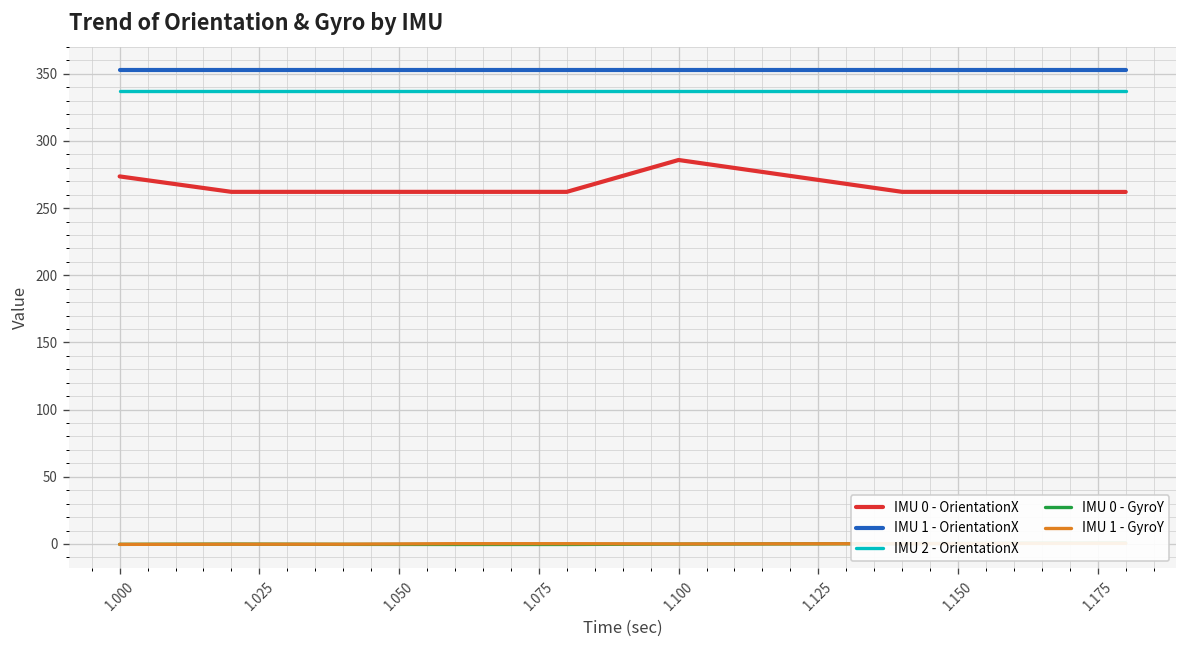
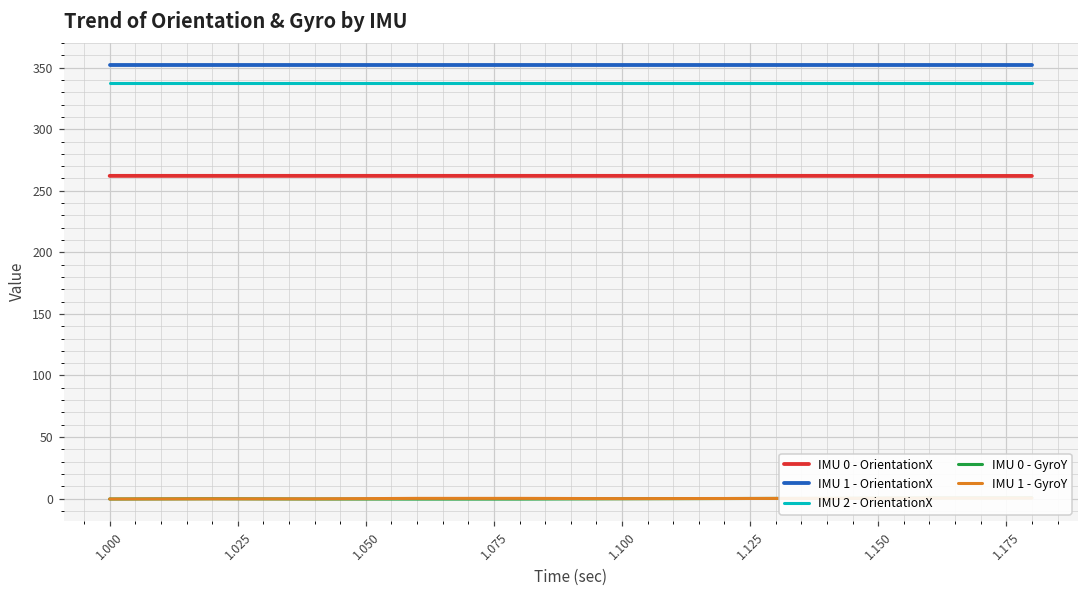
IMU 0 - OrientationX, 1.000: 274 -> 262
IMU 0 - OrientationX, 1.100: 286 -> 262
